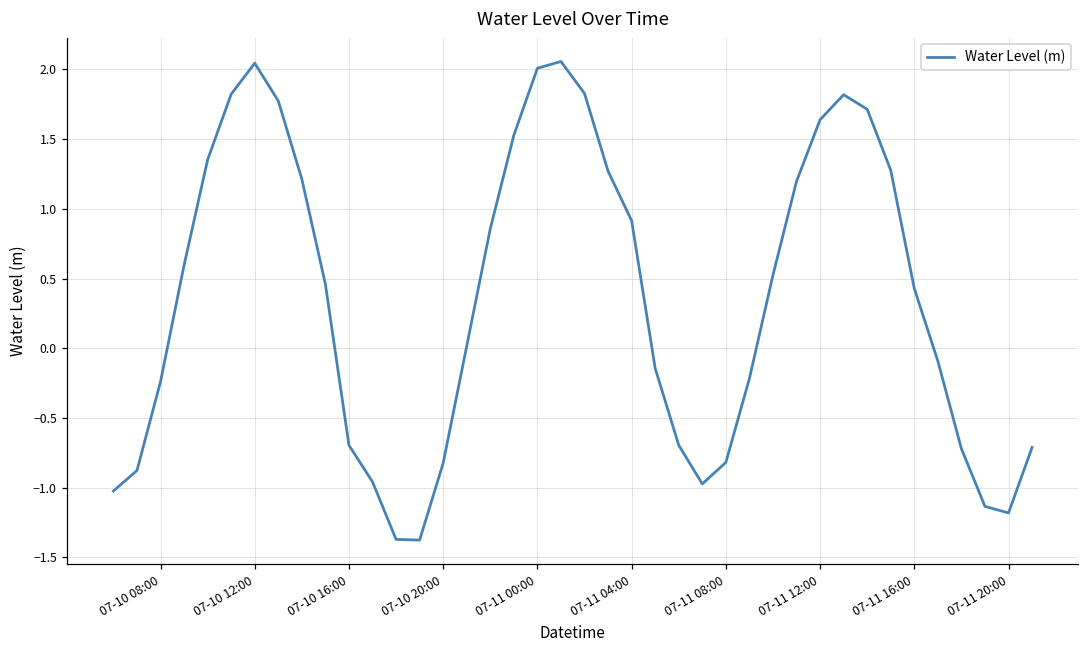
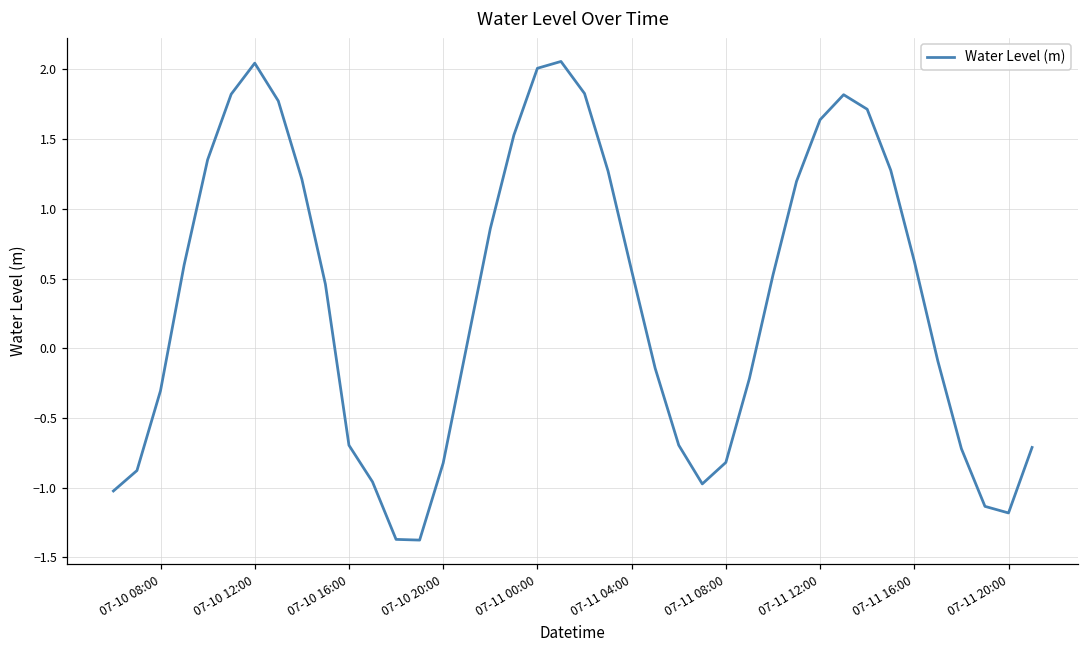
07-10 08:00: -0.24 -> -0.30
07-11 04:00: 0.92 -> 0.56
07-11 16:00: 0.43 -> 0.62
